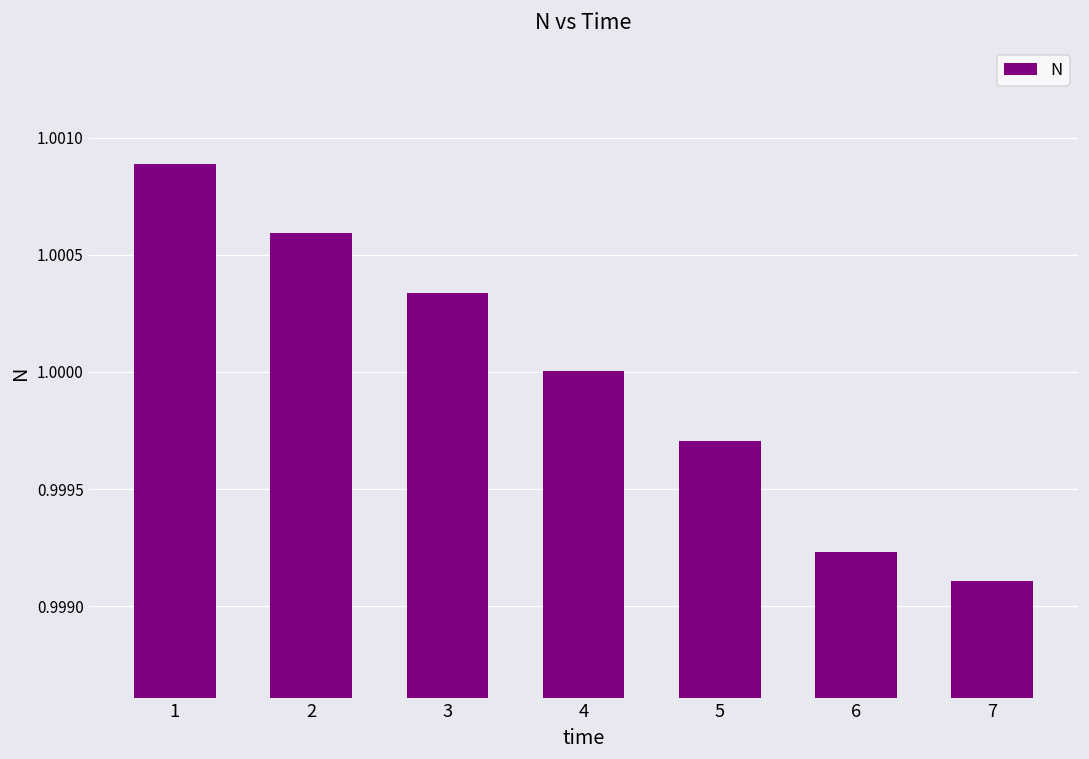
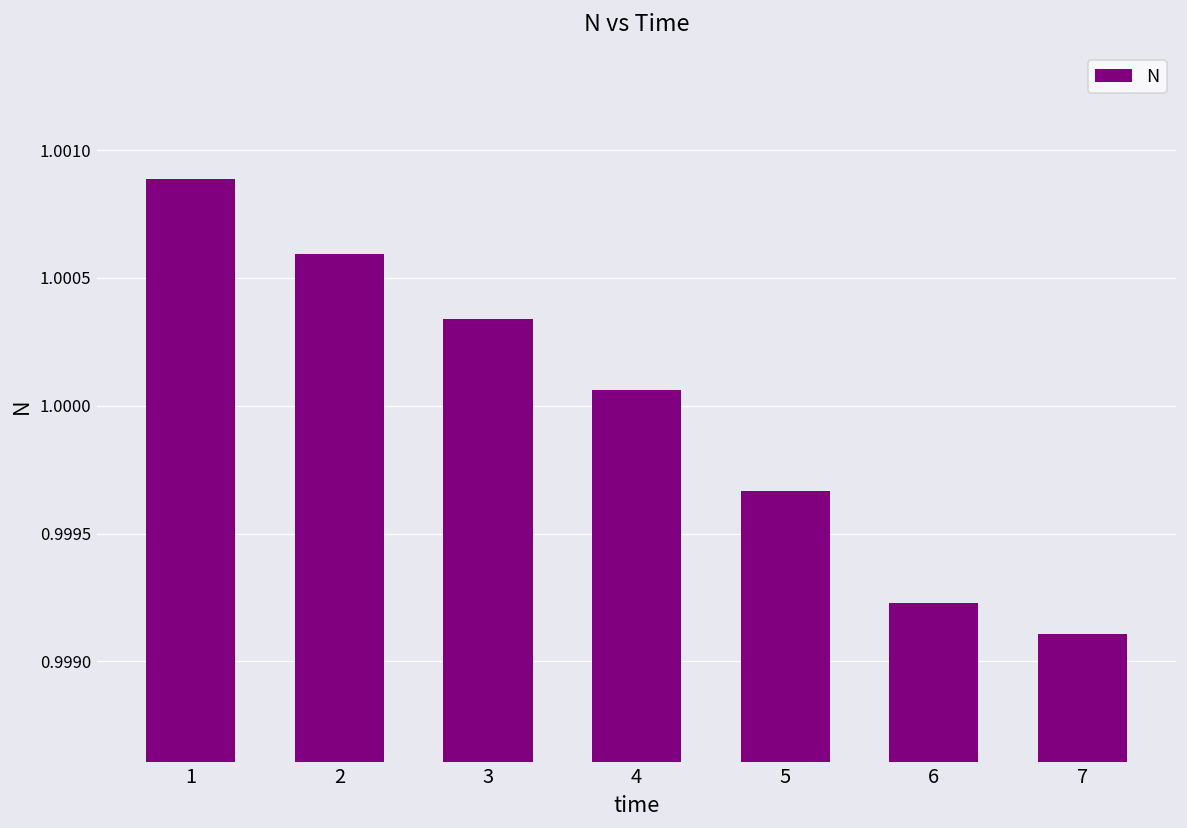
4: 1.00000 -> 1.00006
5: 0.99971 -> 0.99967
